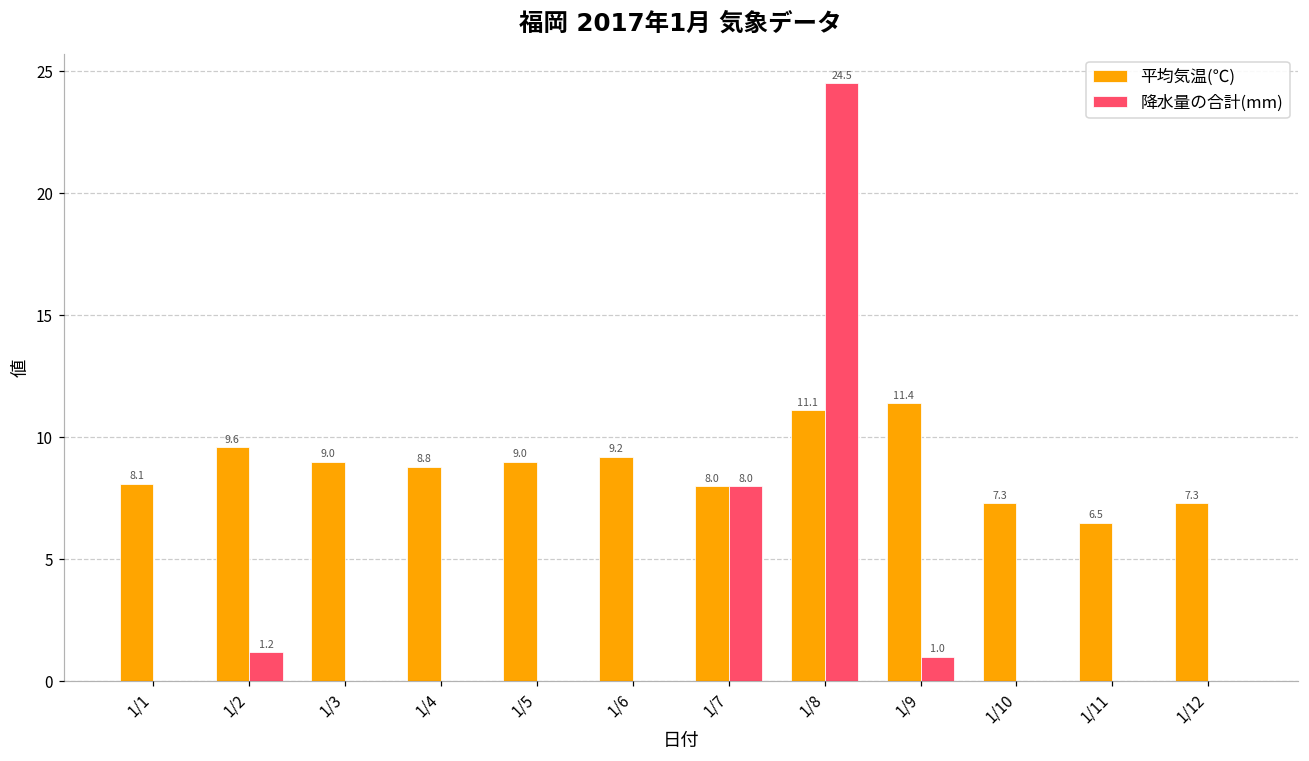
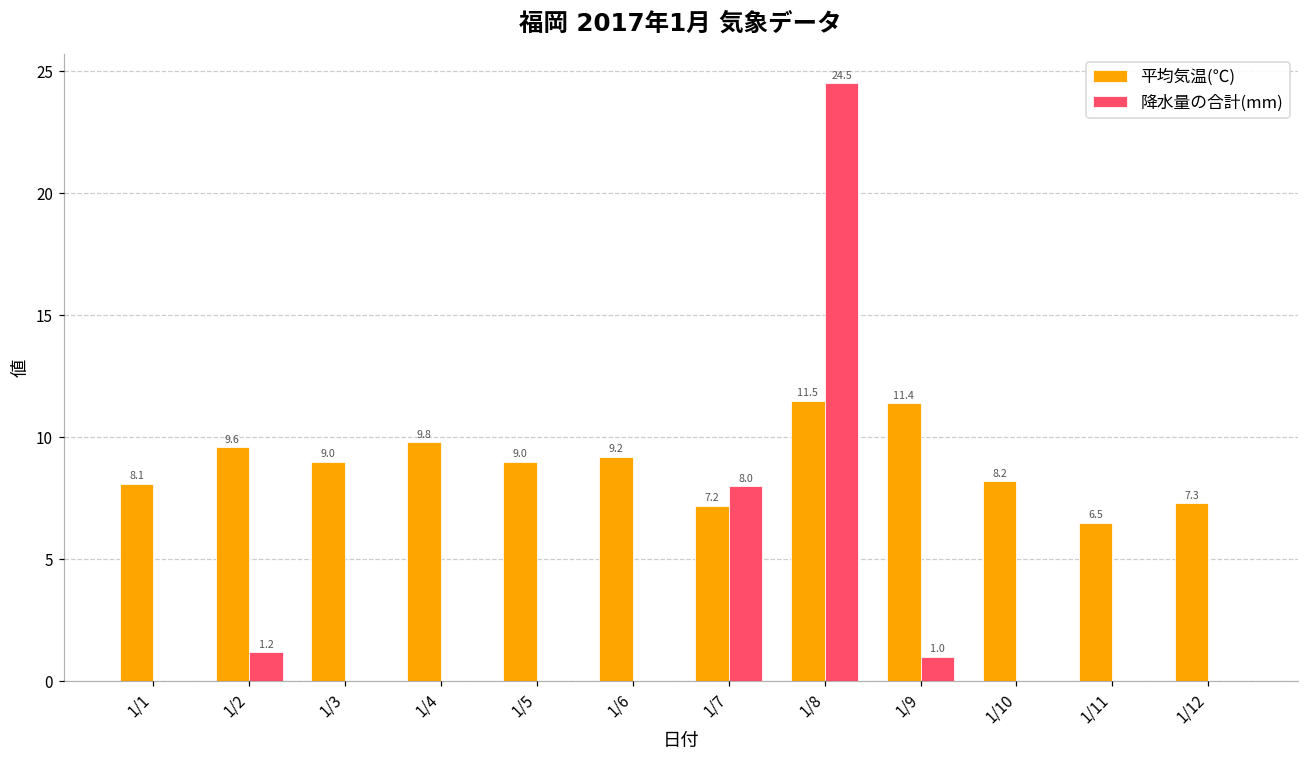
平均気温(℃), 1/4: 8.8 -> 9.8
平均気温(℃), 1/7: 8.0 -> 7.2
平均気温(℃), 1/8: 11.1 -> 11.5
平均気温(℃), 1/10: 7.3 -> 8.2
